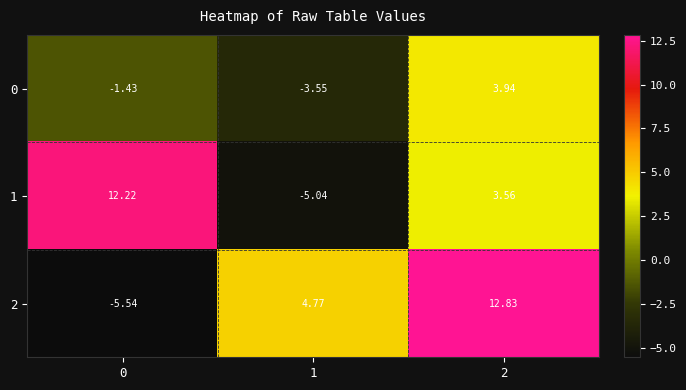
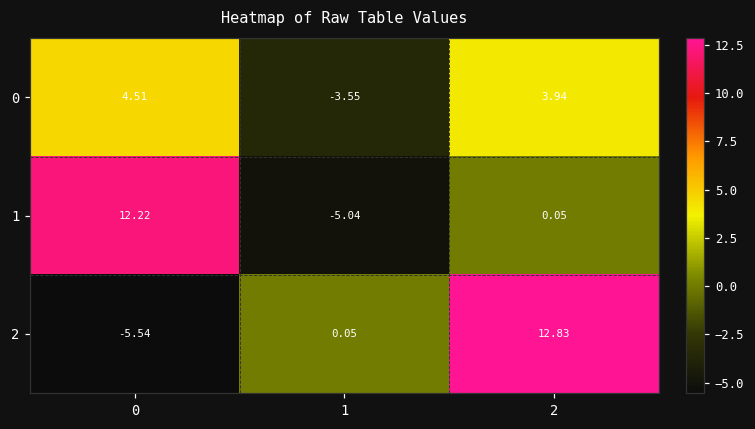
0, 0: -1.43 -> 4.51
1, 2: 3.56 -> 0.05
2, 1: 4.77 -> 0.05
